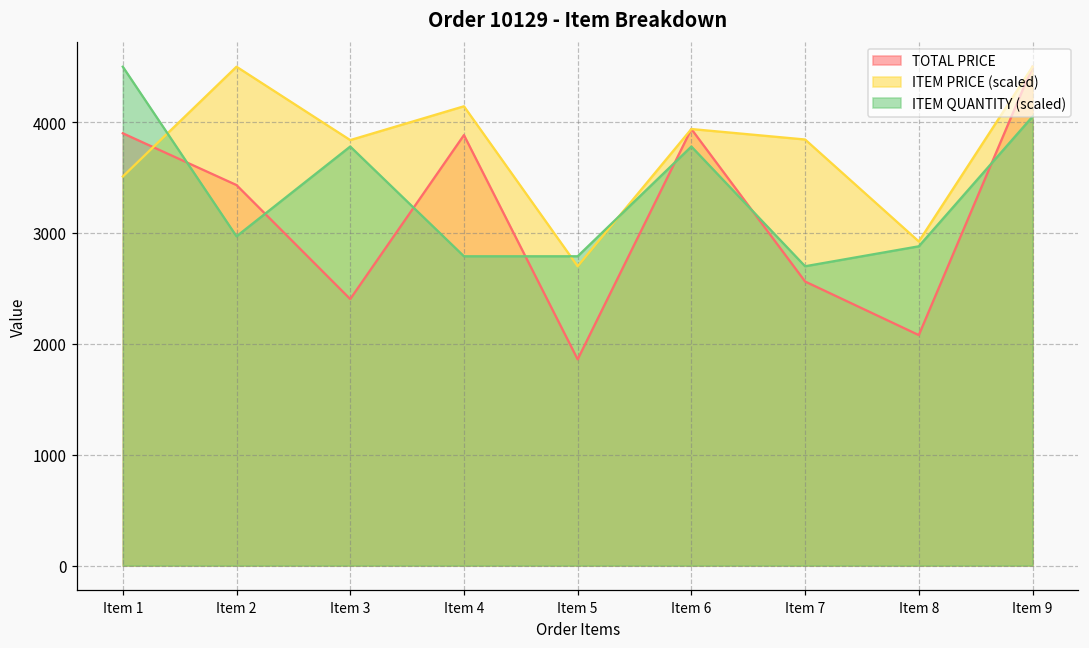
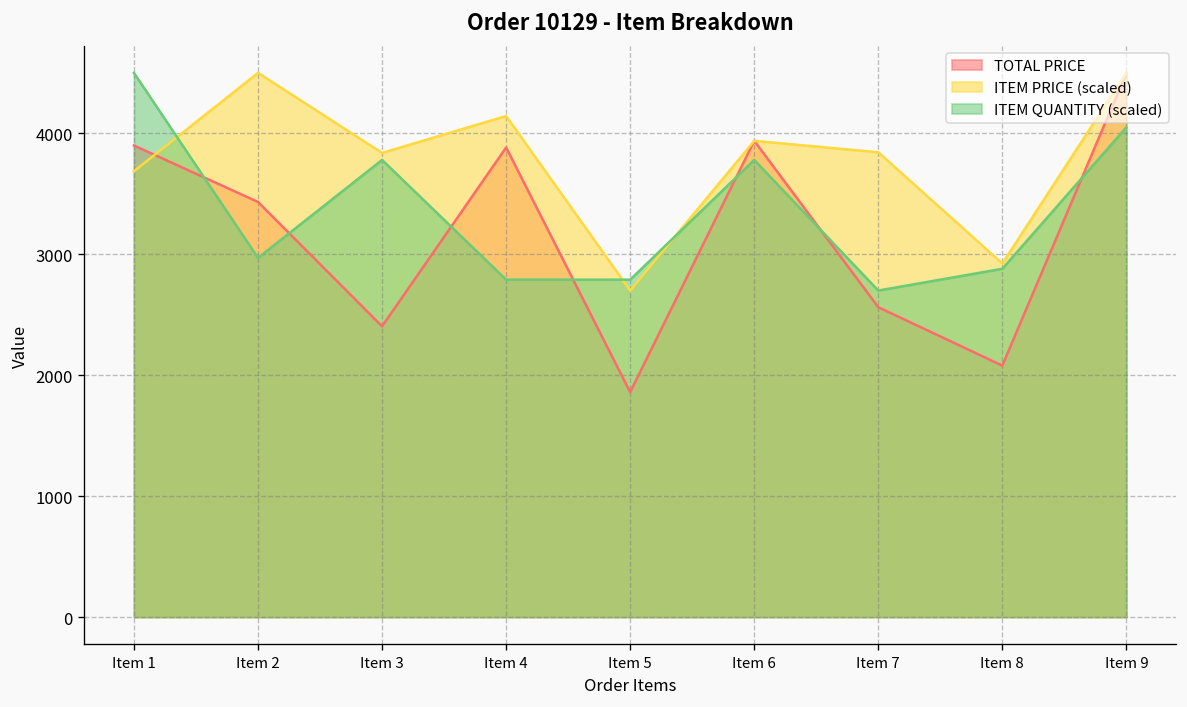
ITEM PRICE (scaled), Item 1: 3510 -> 3690
